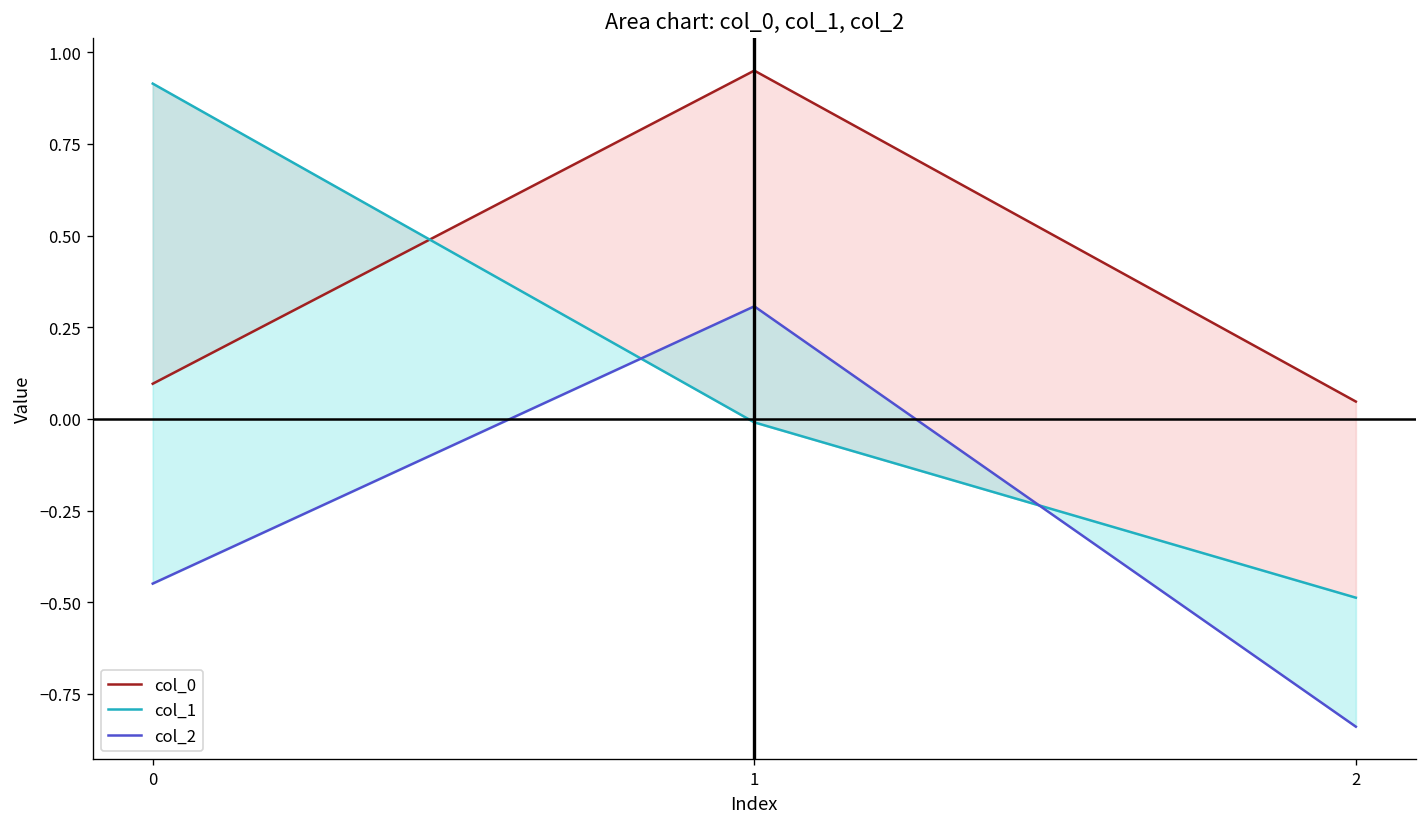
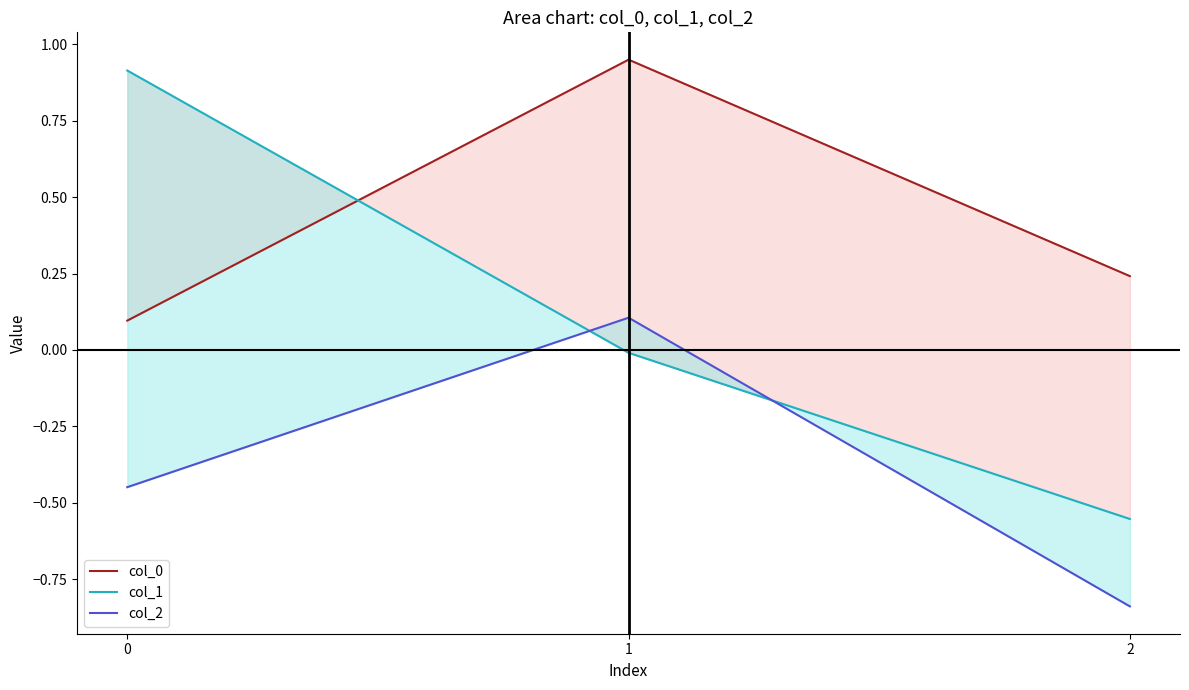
col_2, 1: 0.31 -> 0.11
col_0, 2: 0.05 -> 0.24
col_1, 2: -0.49 -> -0.55
